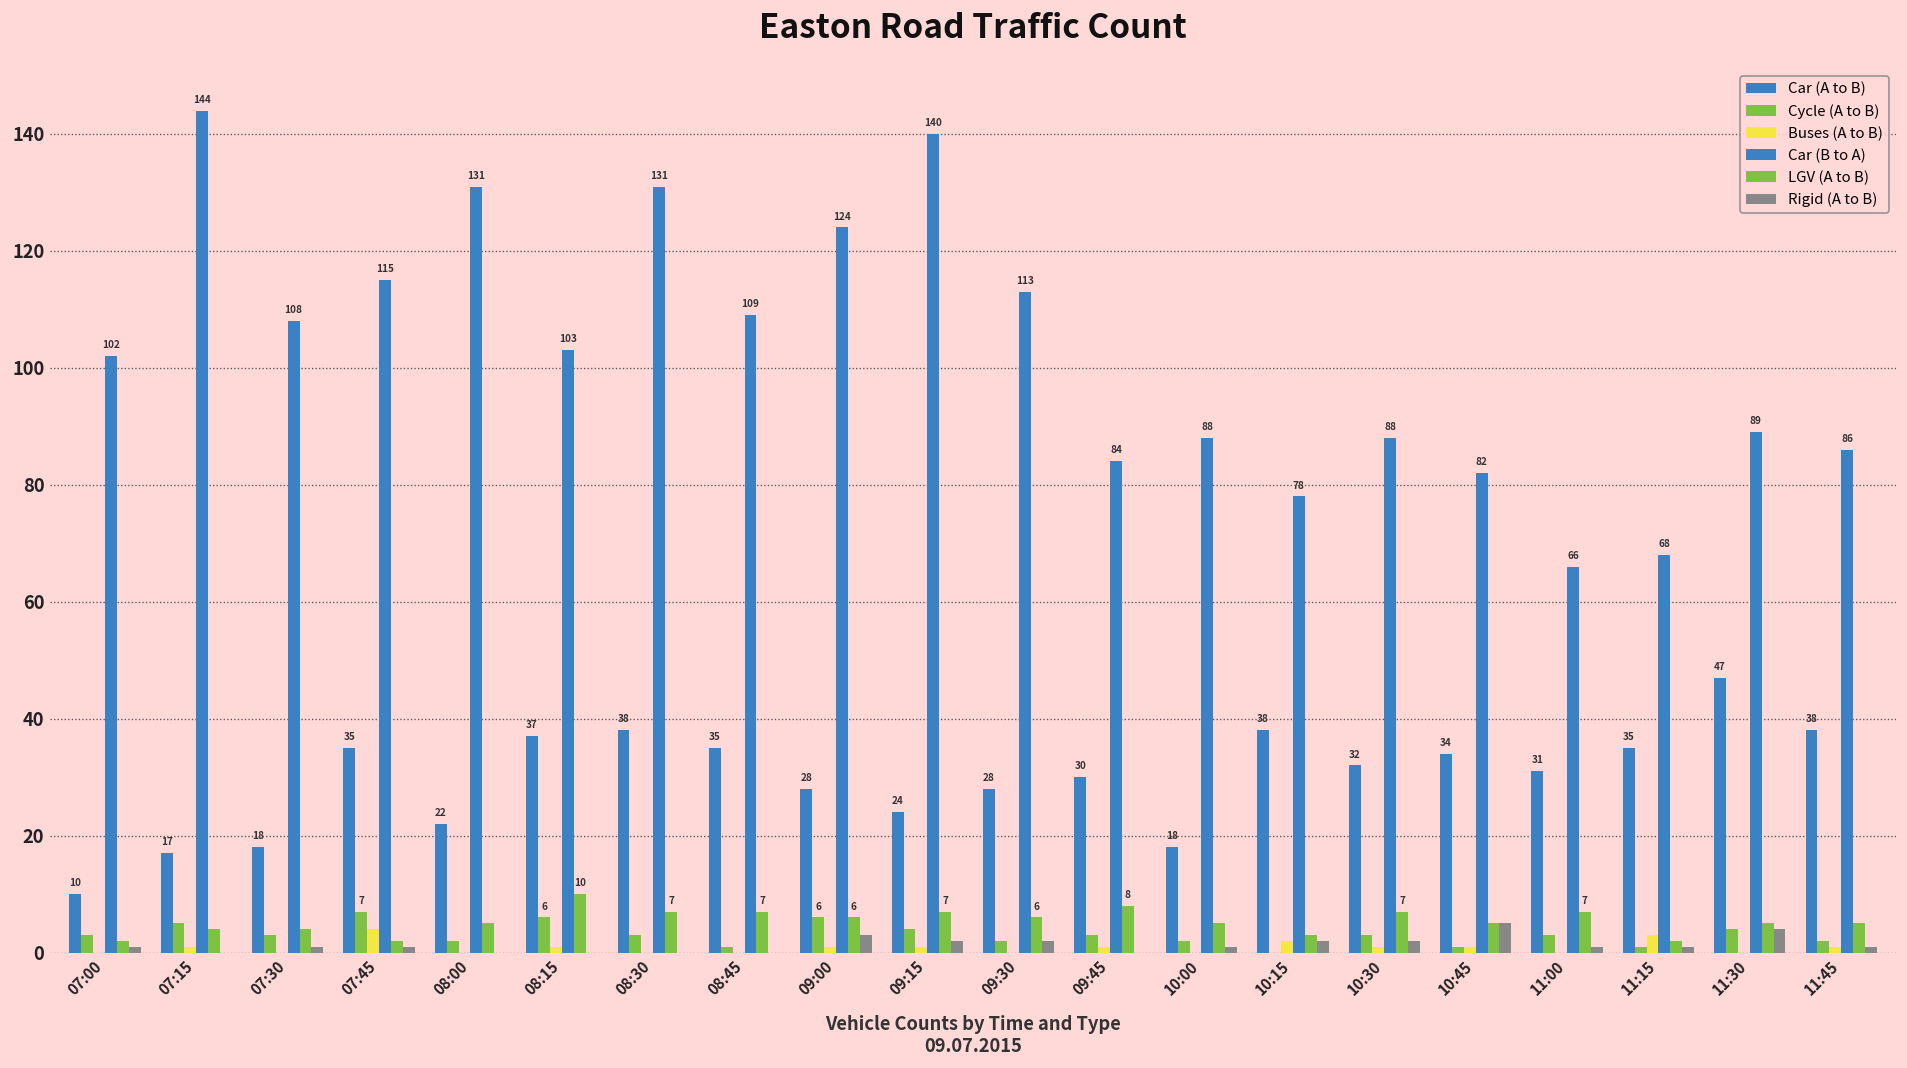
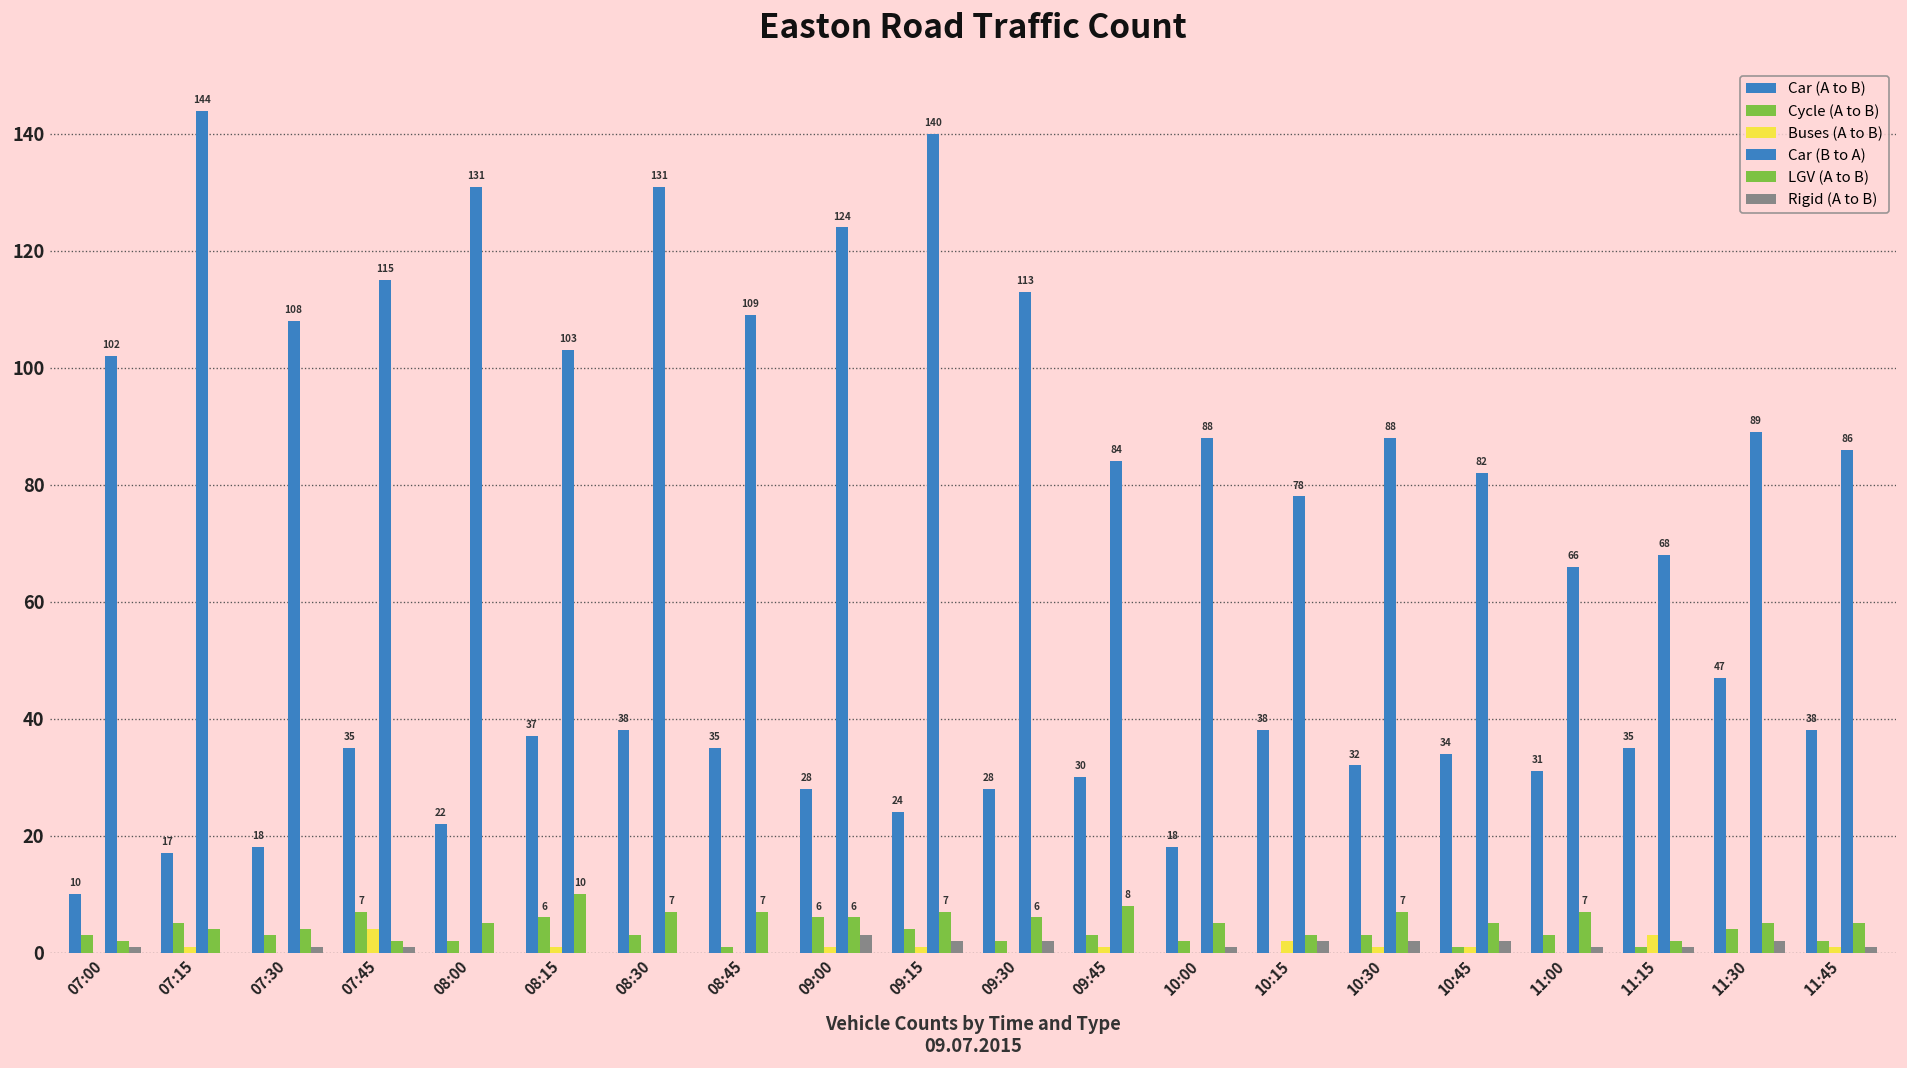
Rigid (A to B), 10:45: 5 -> 2
Rigid (A to B), 11:30: 4 -> 2
